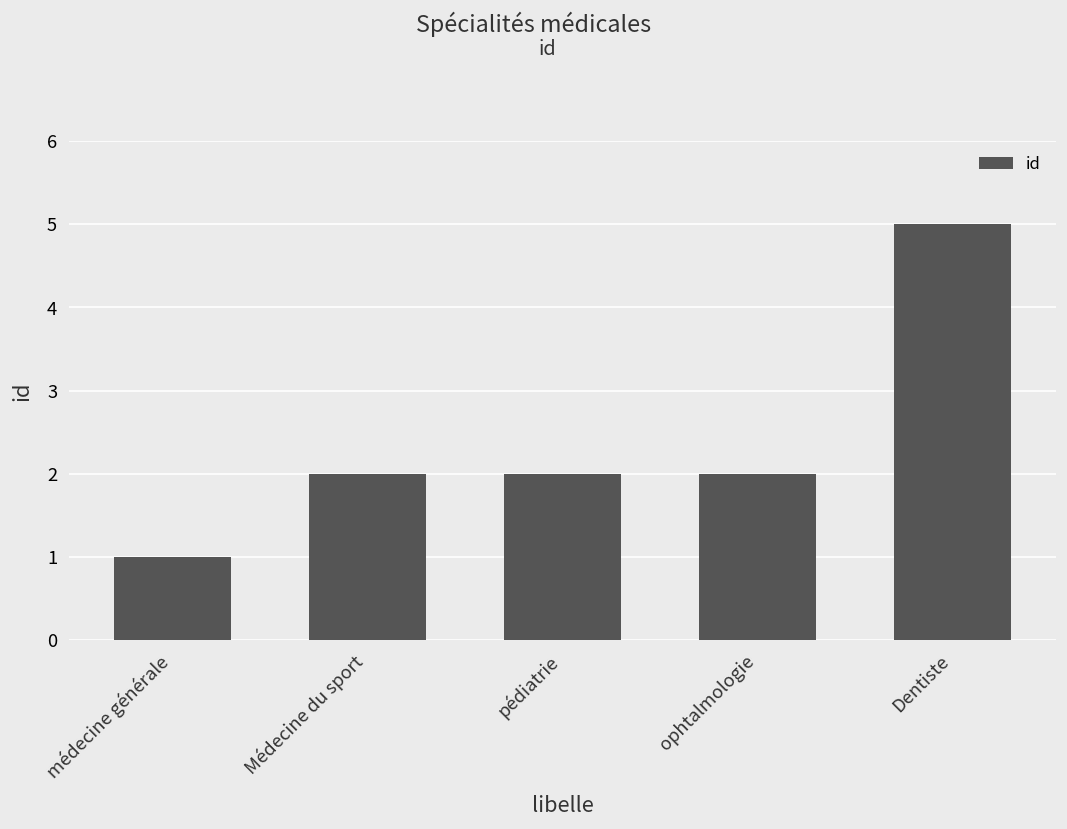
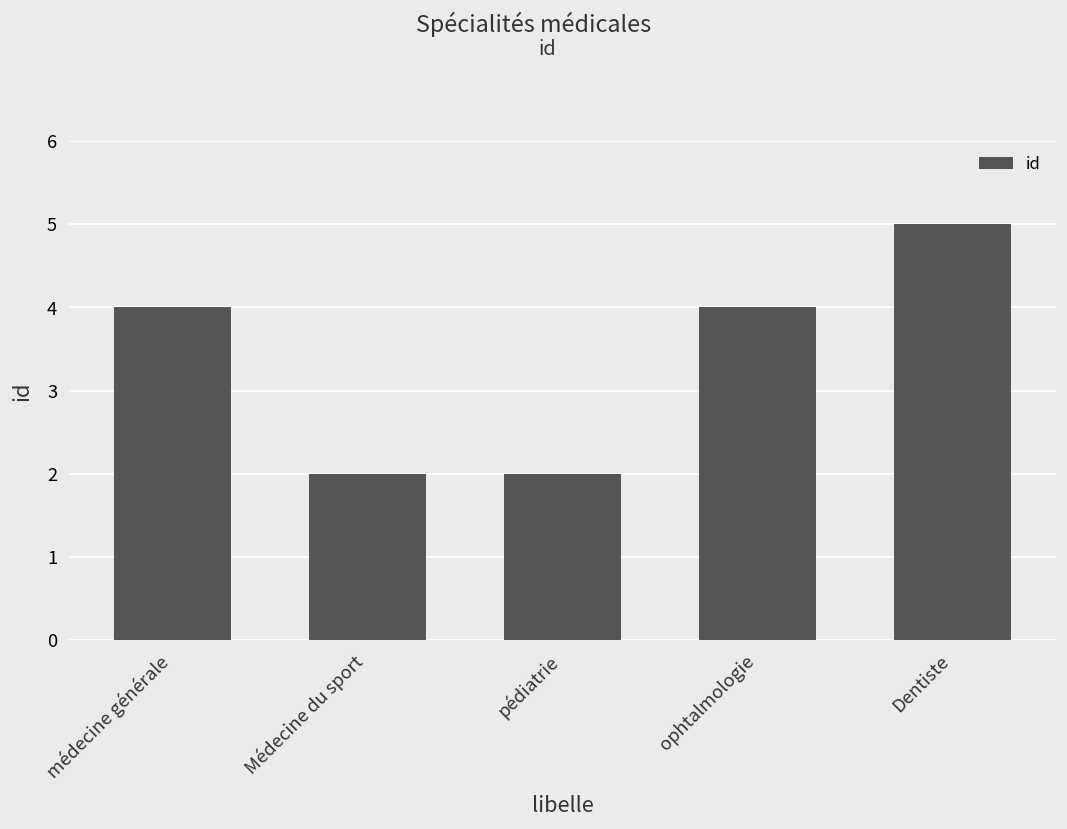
médecine générale: 1 -> 4
ophtalmologie: 2 -> 4
